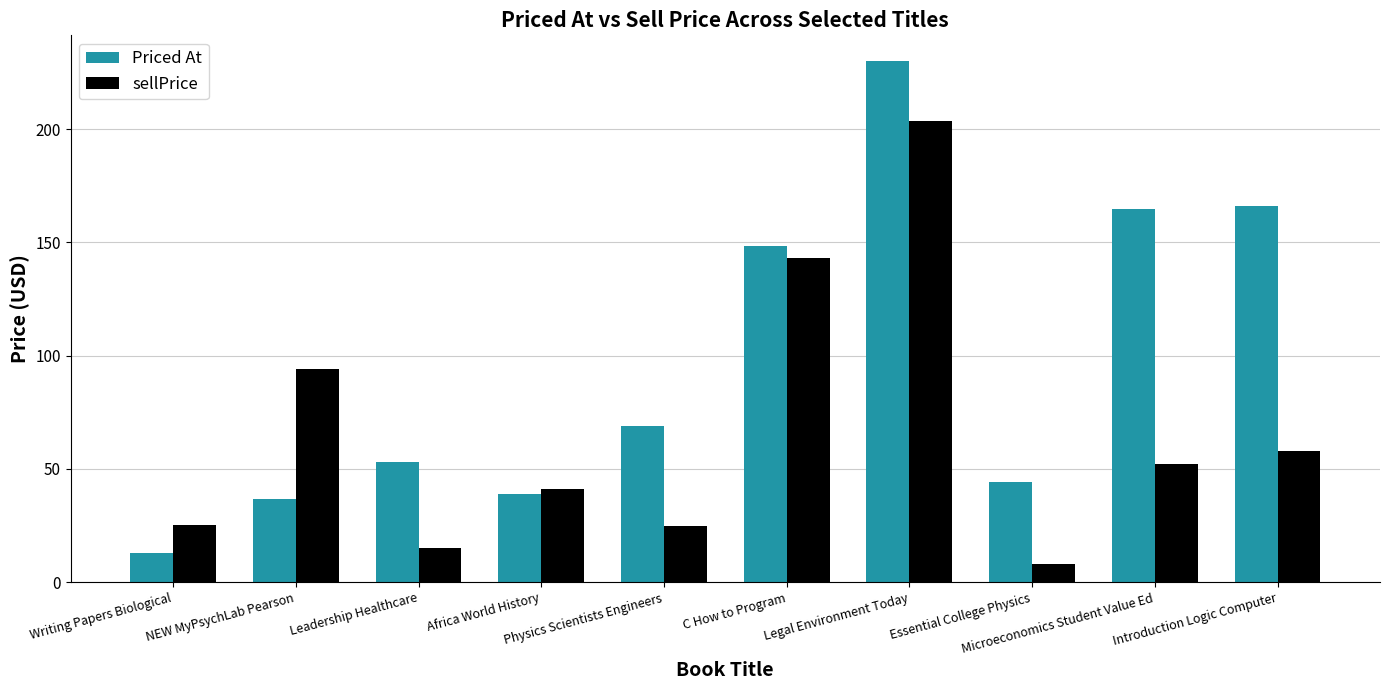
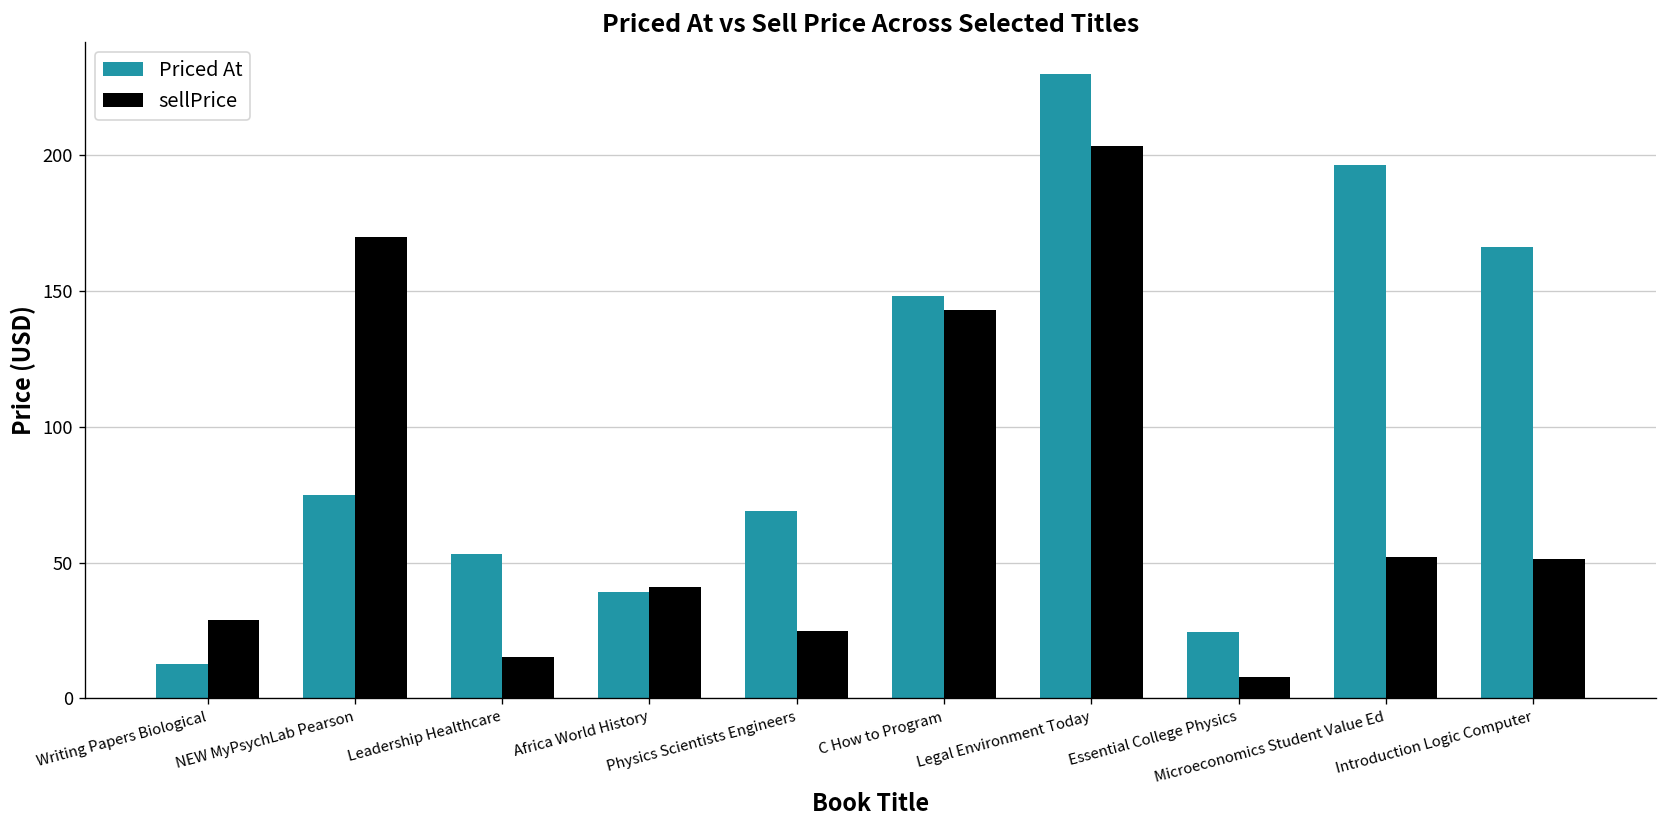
sellPrice, Writing Papers Biological: 25 -> 29
Priced At, NEW MyPsychLab Pearson: 37 -> 75
sellPrice, NEW MyPsychLab Pearson: 94 -> 170
Priced At, Essential College Physics: 44 -> 24
Priced At, Microeconomics Student Value Ed: 165 -> 196
sellPrice, Introduction Logic Computer: 58 -> 51
